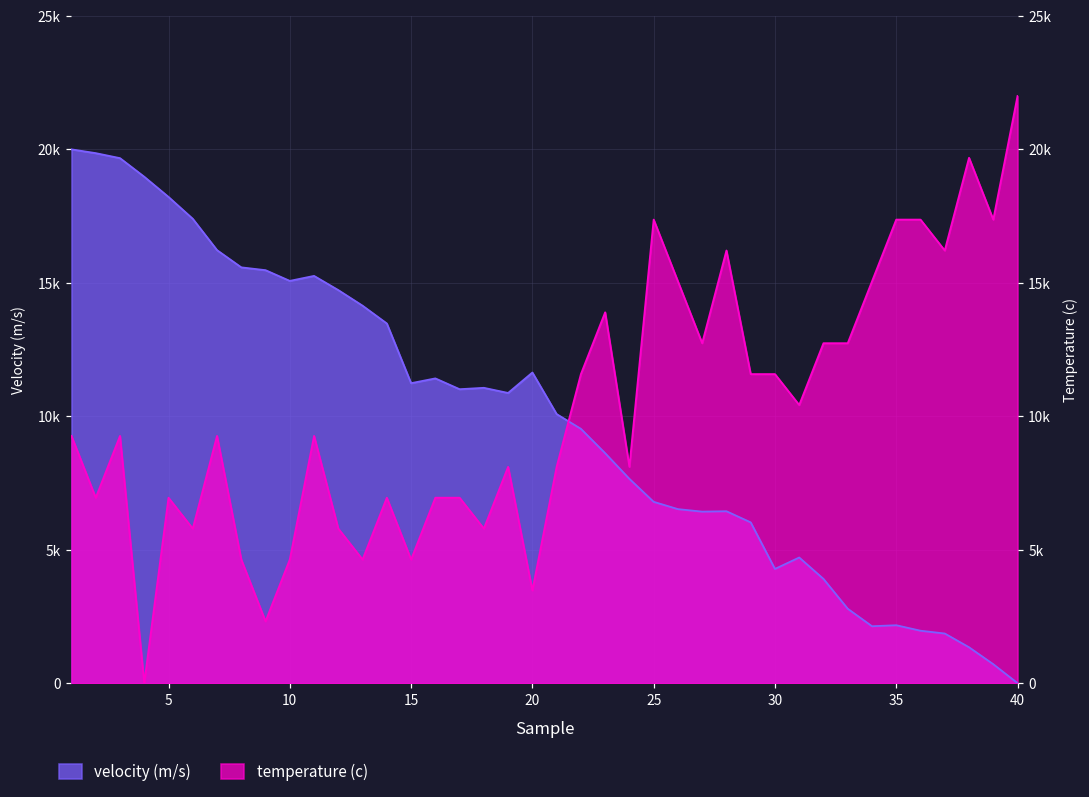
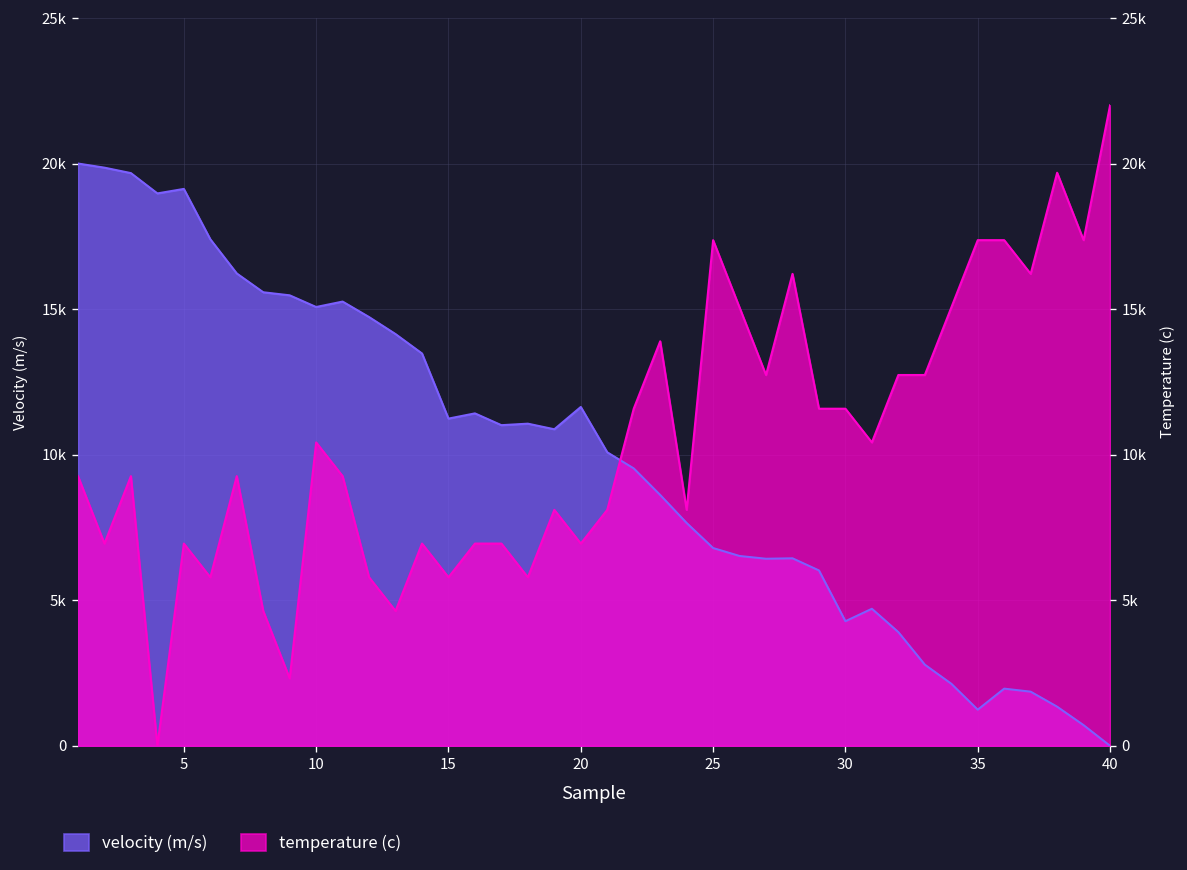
velocity (m/s), 5: 18200 -> 19100
temperature (c), 10: 4600 -> 10400
temperature (c), 15: 4600 -> 5800
temperature (c), 20: 3500 -> 6900
velocity (m/s), 35: 2200 -> 1200
